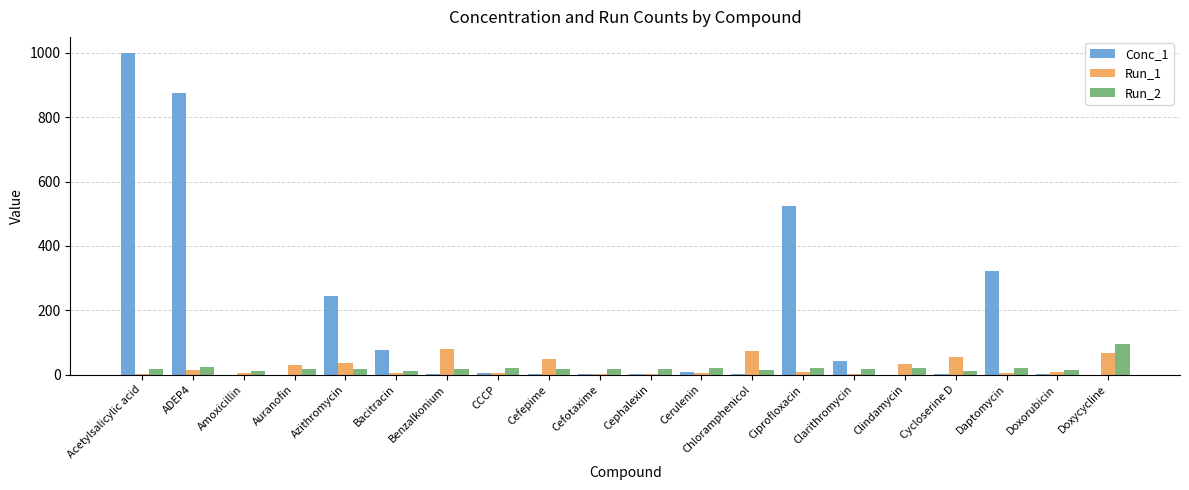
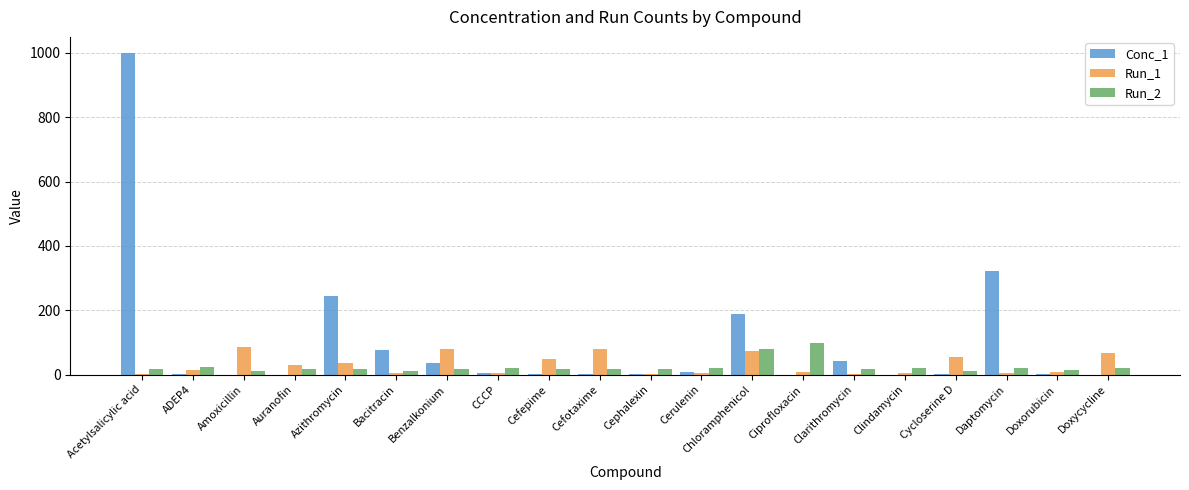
Conc_1, ADEP4: 880 -> 0
Run_1, Amoxicillin: 0 -> 90
Conc_1, Benzalkonium: 0 -> 40
Run_1, Cefotaxime: 0 -> 80
Conc_1, Chloramphenicol: 0 -> 190
Run_2, Chloramphenicol: 10 -> 80
Conc_1, Ciprofloxacin: 520 -> 0
Run_2, Ciprofloxacin: 20 -> 100
Run_1, Clindamycin: 30 -> 10
Run_2, Doxycycline: 100 -> 20
